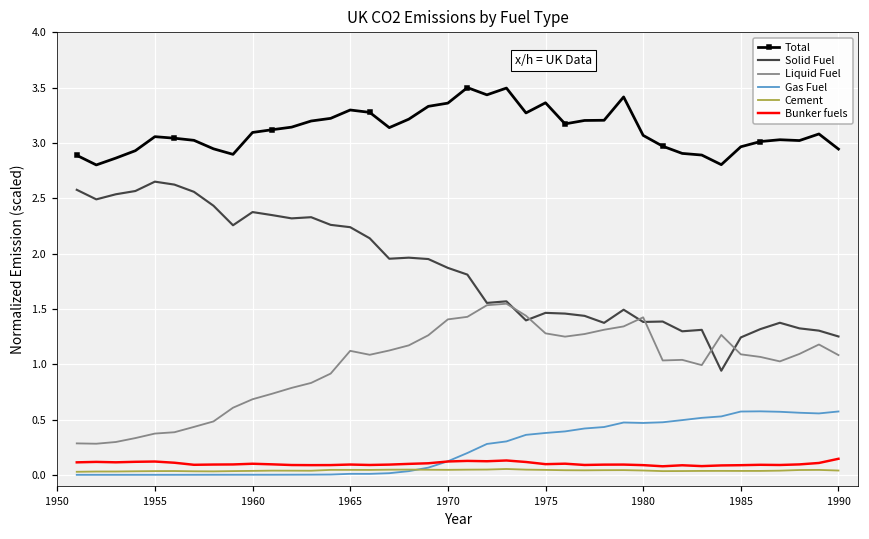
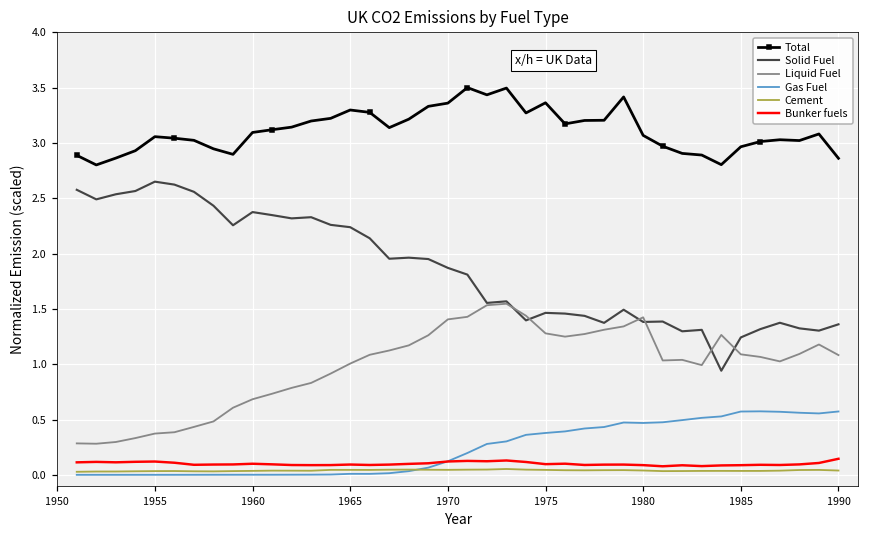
Liquid Fuel, 1965: 1.12 -> 1.01
Total, 1990: 2.94 -> 2.86
Solid Fuel, 1990: 1.25 -> 1.36
